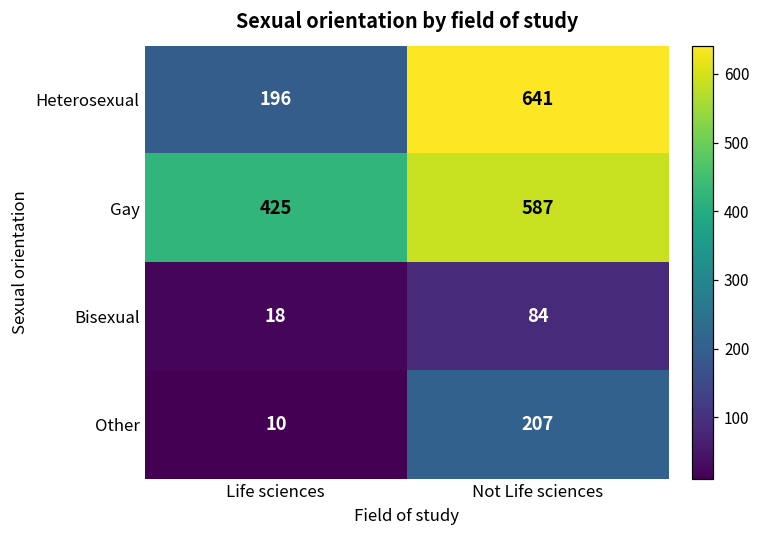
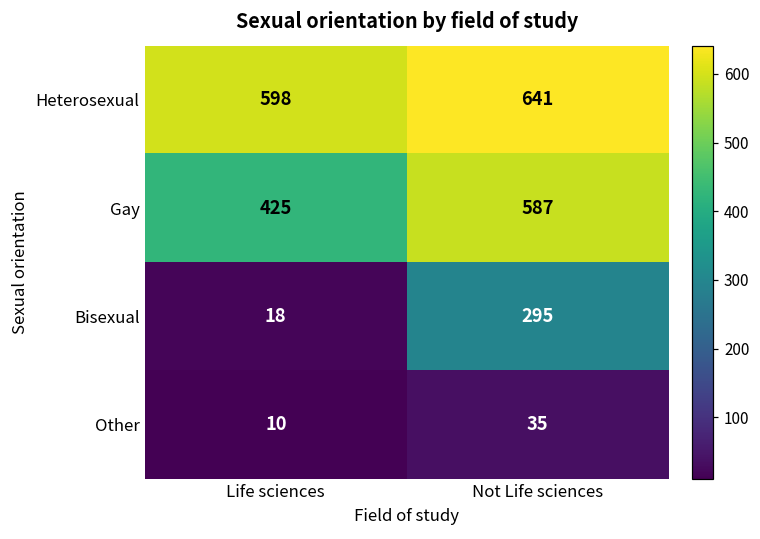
Heterosexual, Life sciences: 196 -> 598
Bisexual, Not Life sciences: 84 -> 295
Other, Not Life sciences: 207 -> 35
